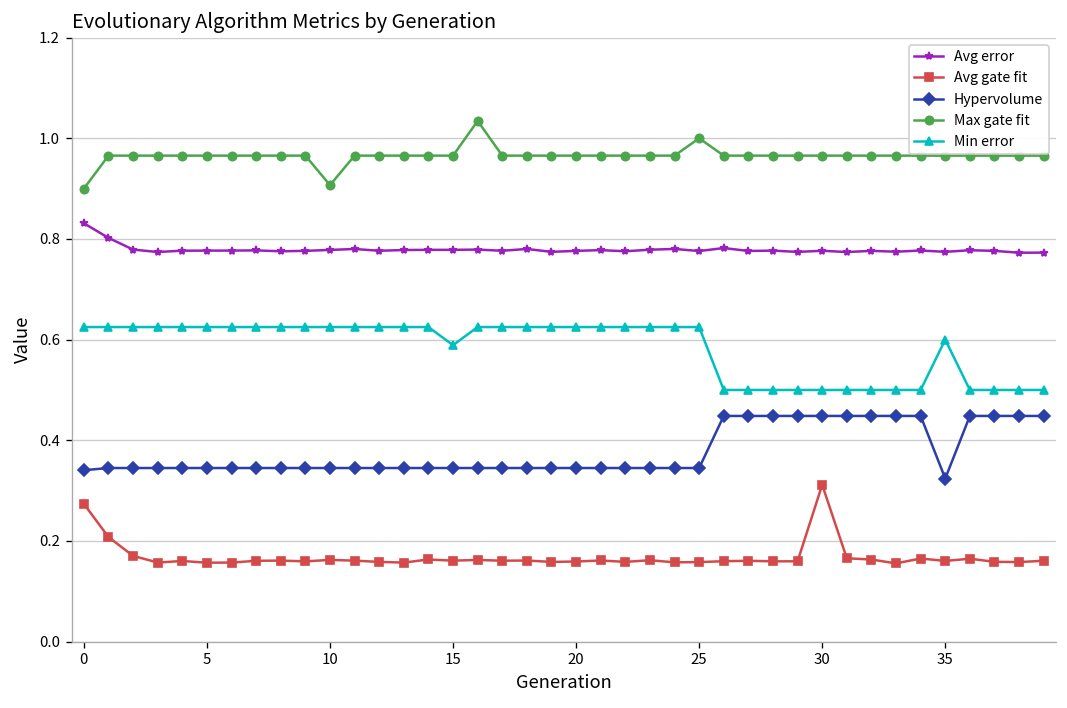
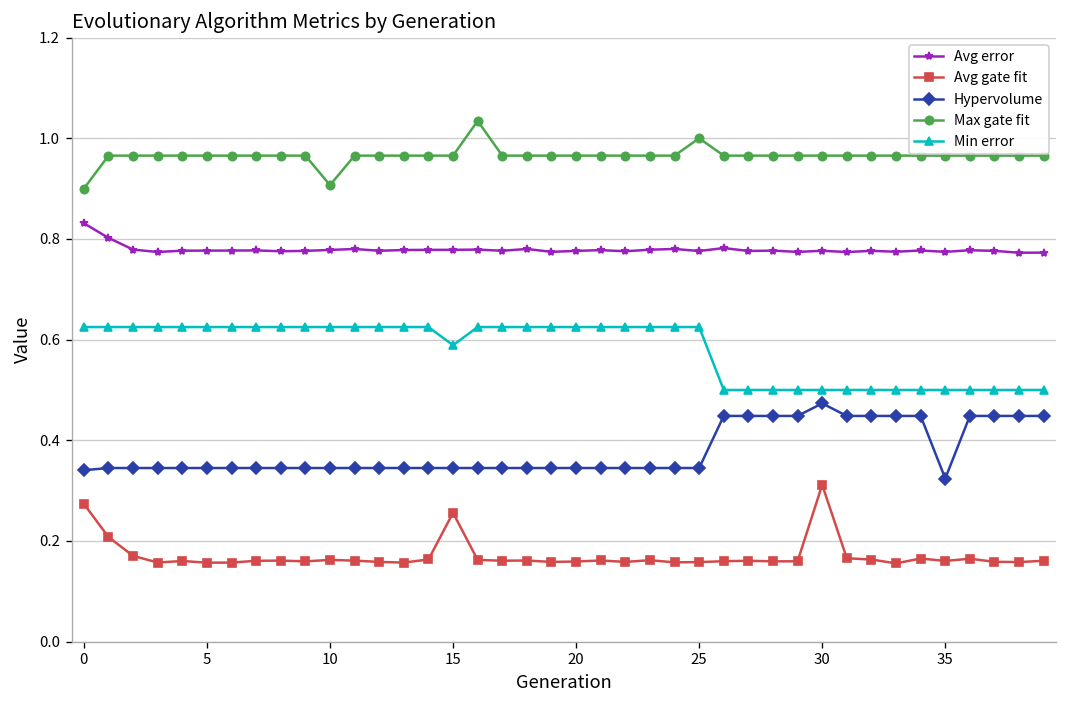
Avg gate fit, 15: 0.16 -> 0.26
Hypervolume, 30: 0.45 -> 0.47
Min error, 35: 0.6 -> 0.5
